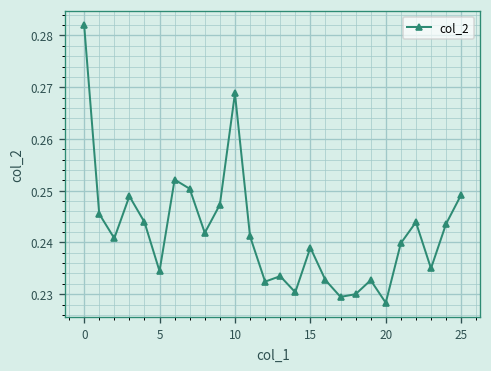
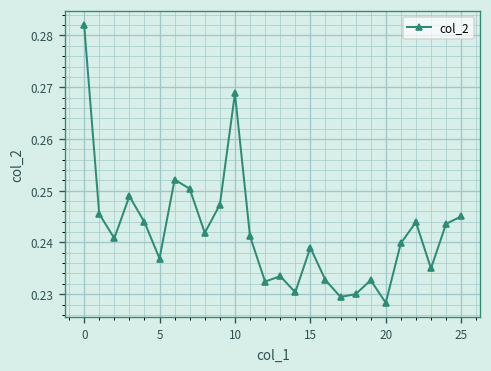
5: 0.234 -> 0.237
25: 0.249 -> 0.245
